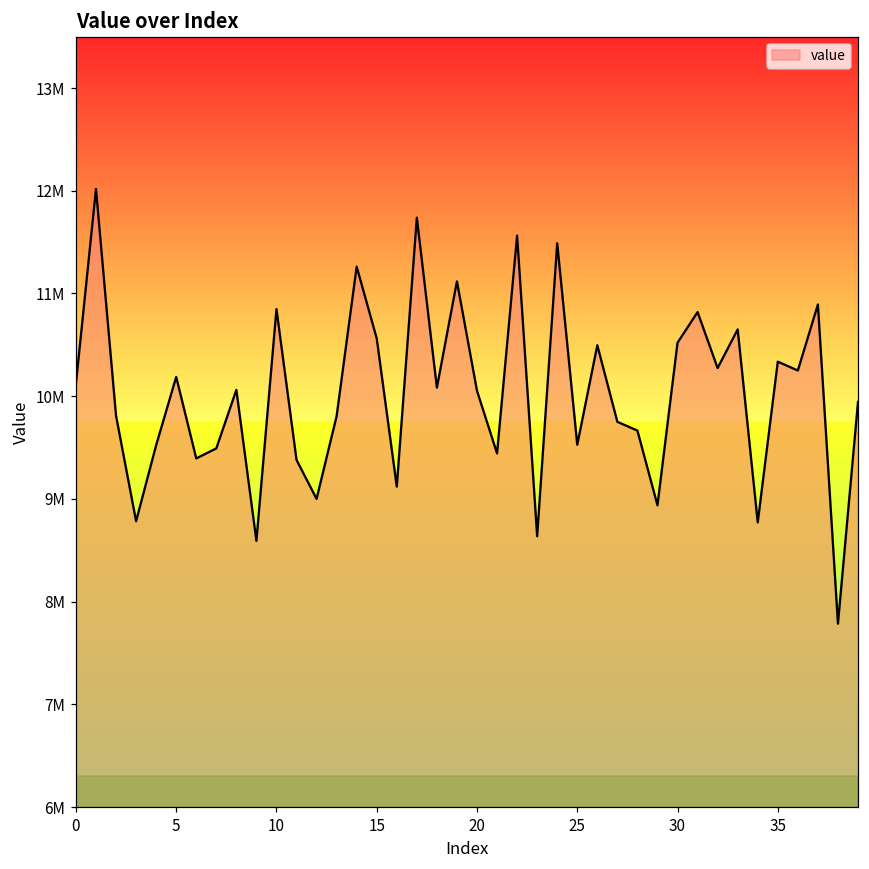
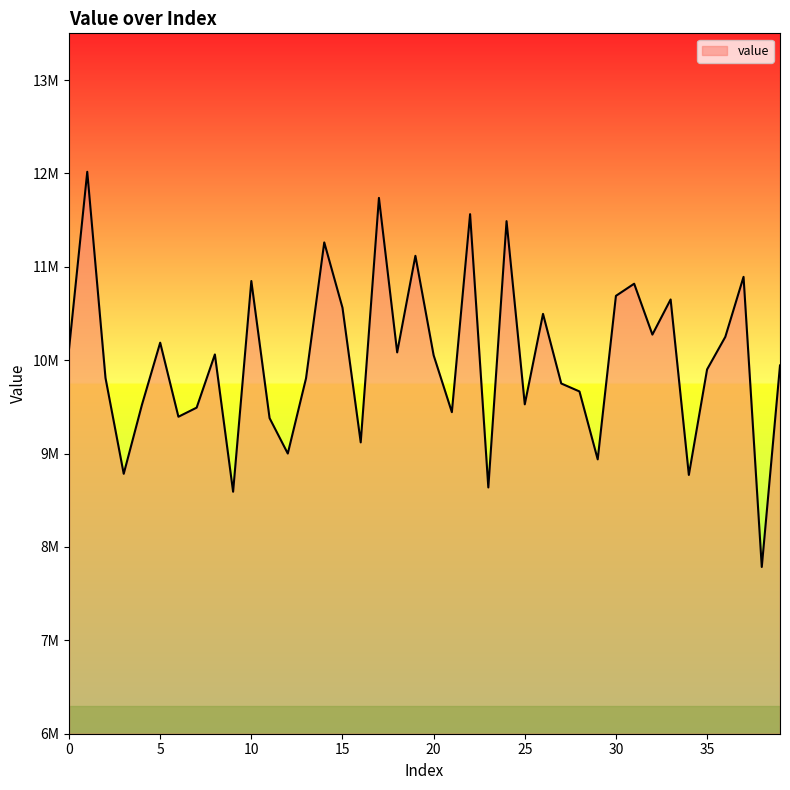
30: 10500000 -> 10700000
35: 10300000 -> 9900000
